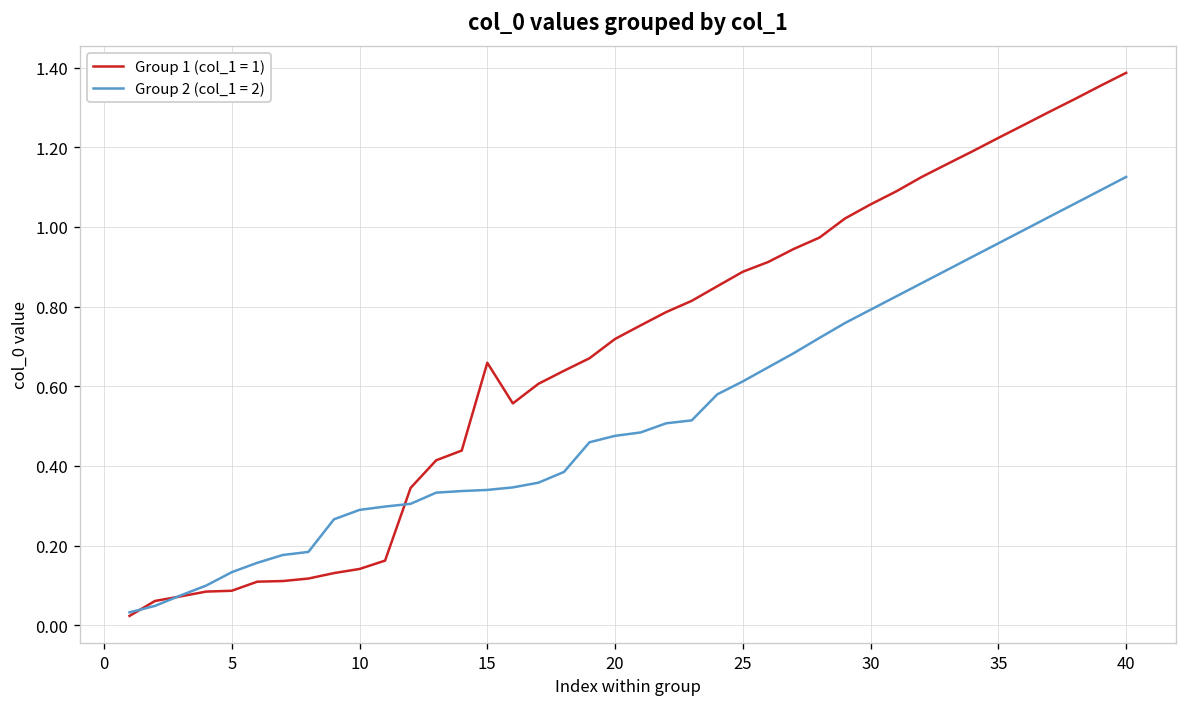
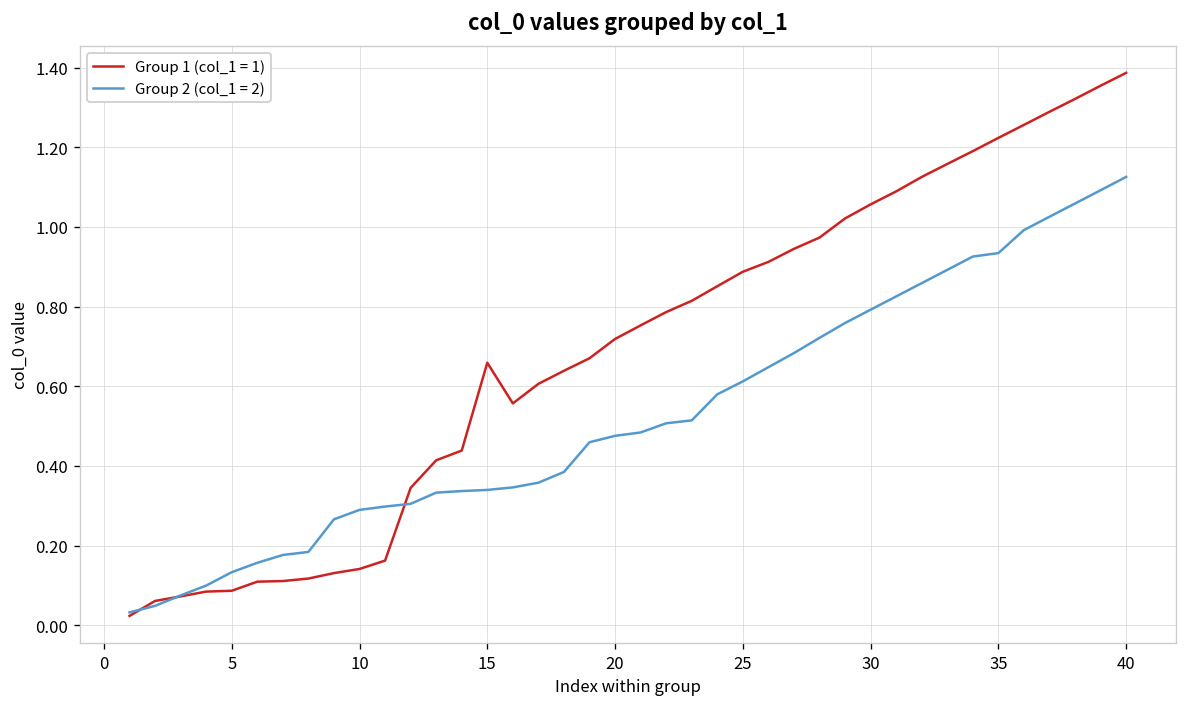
Group 2 (col_1 = 2), 35: 0.96 -> 0.93
